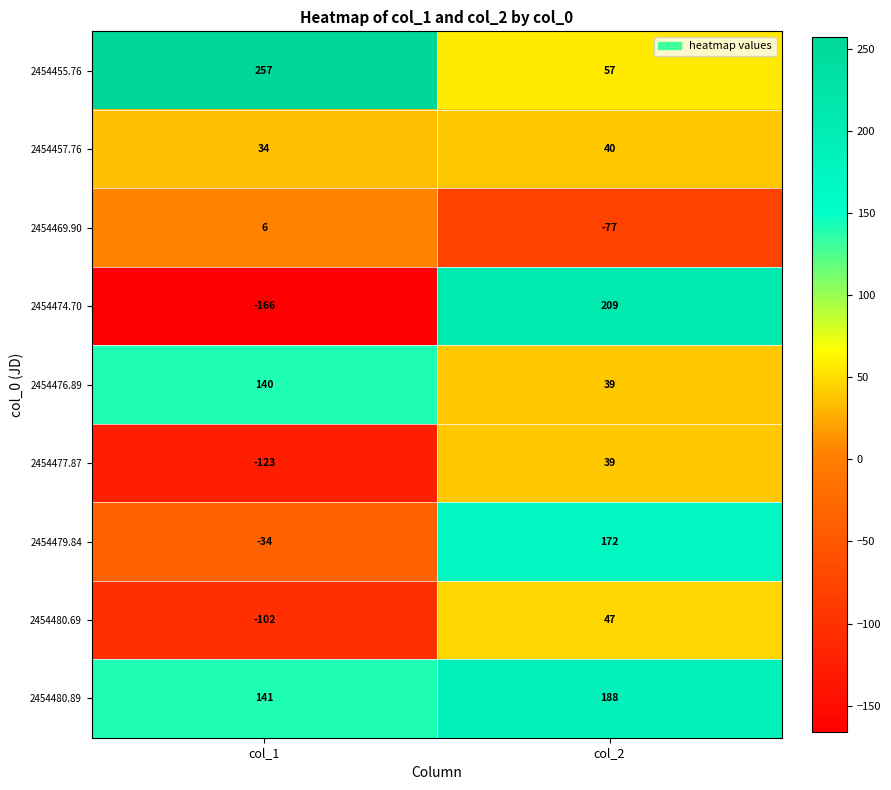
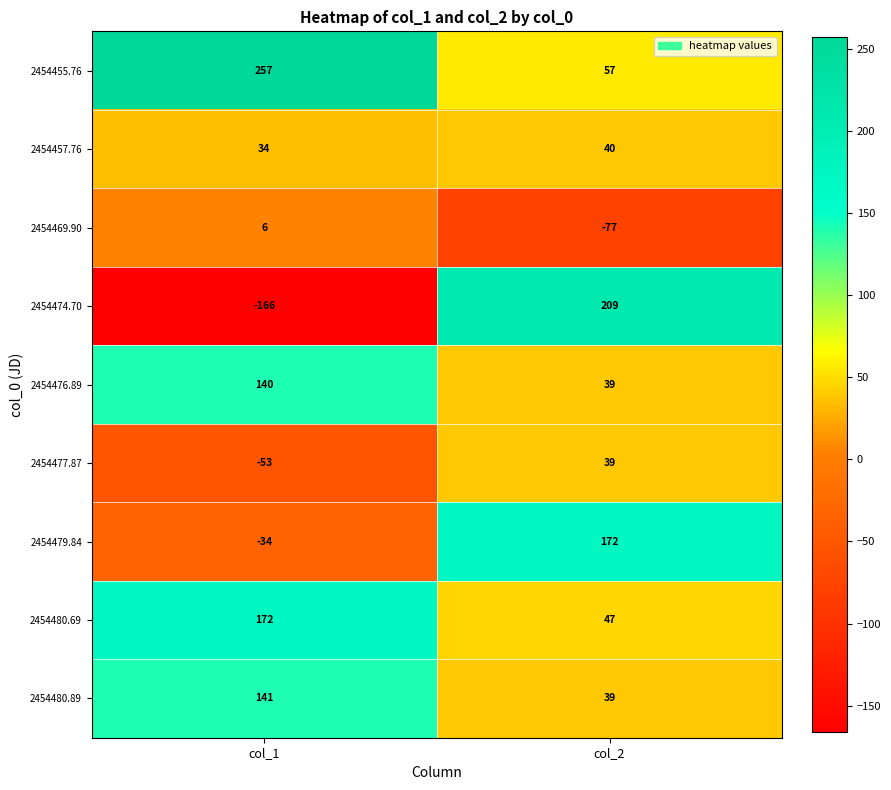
2454477.87, col_1: -123 -> -53
2454480.69, col_1: -102 -> 172
2454480.89, col_2: 188 -> 39
